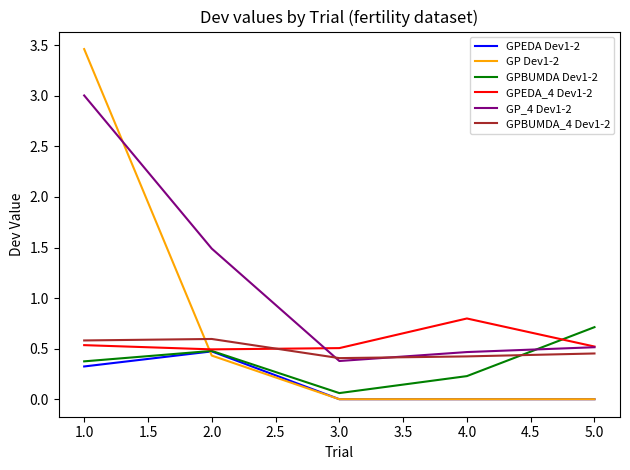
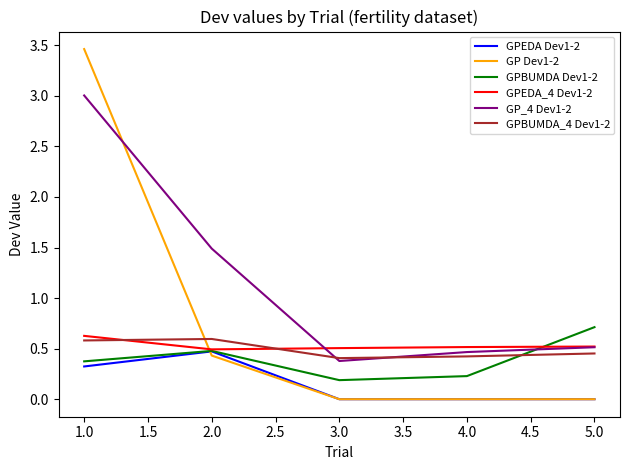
GPEDA_4 Dev1-2, 1.0: 0.53 -> 0.63
GPBUMDA Dev1-2, 3.0: 0.06 -> 0.19
GPEDA_4 Dev1-2, 4.0: 0.80 -> 0.52
